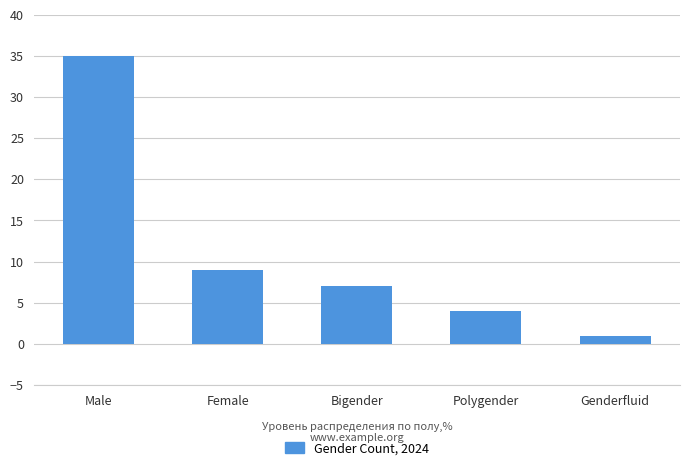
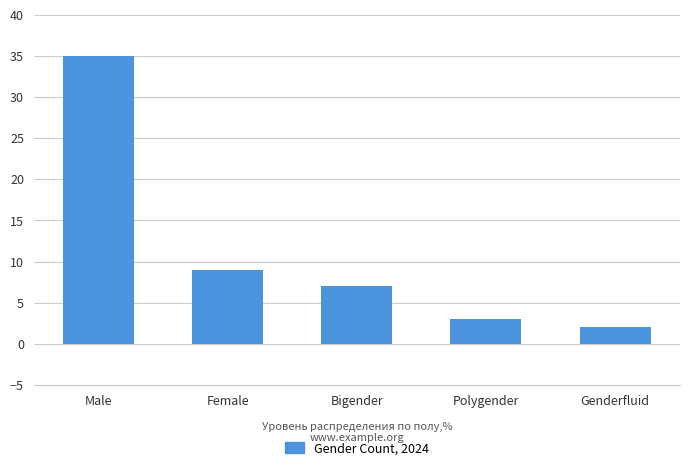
Polygender: 4 -> 3
Genderfluid: 1 -> 2
